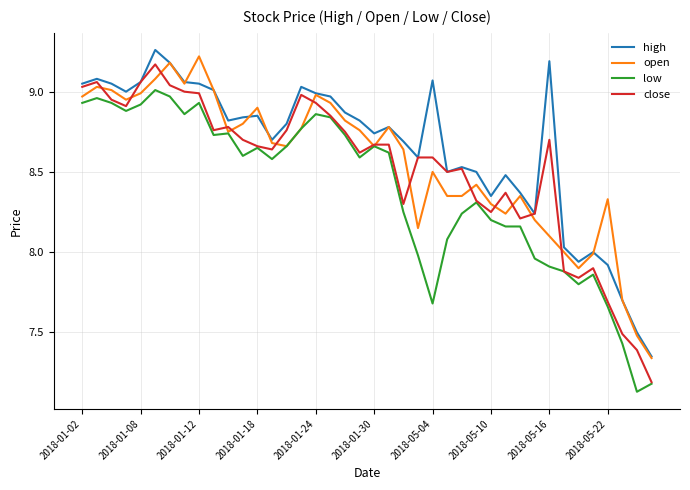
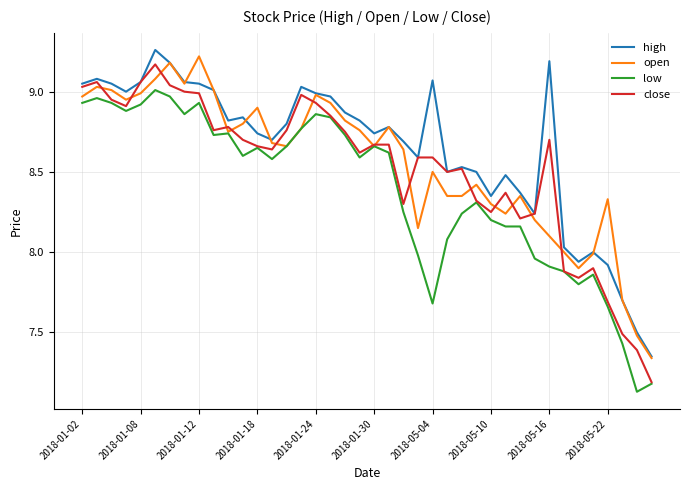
high, 2018-01-18: 8.85 -> 8.74
